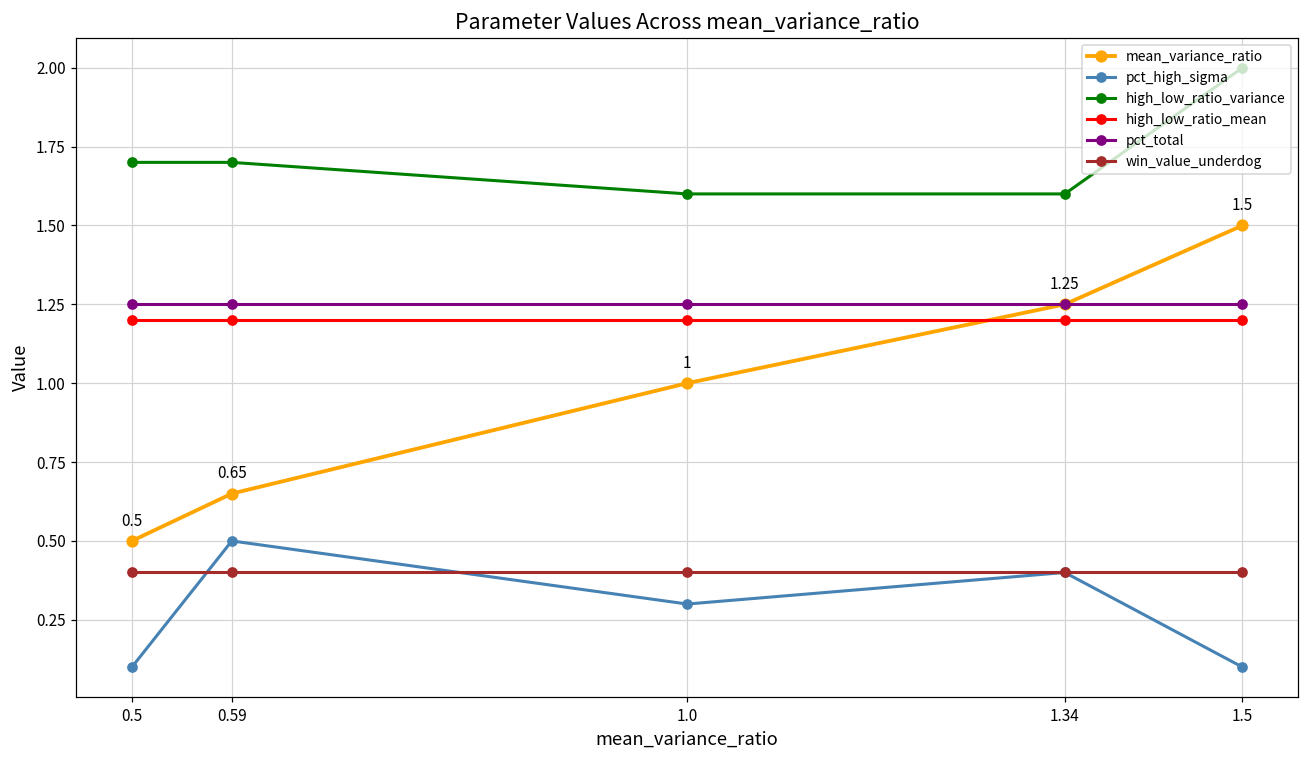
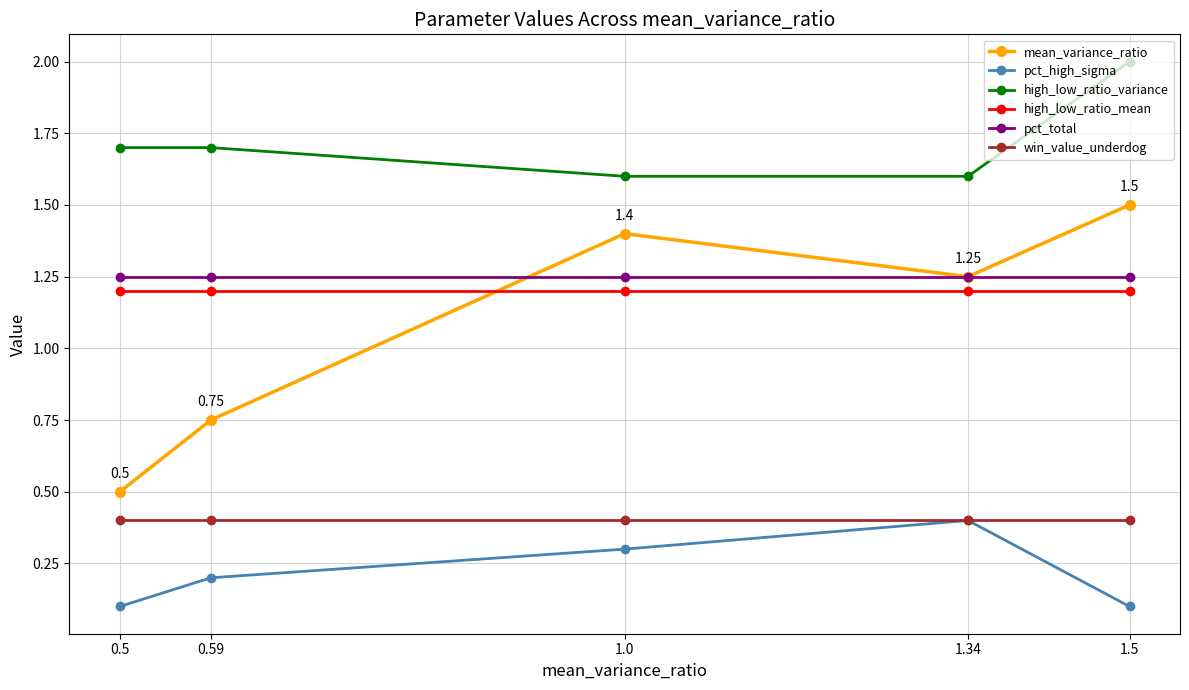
mean_variance_ratio, 0.59: 0.65 -> 0.75
pct_high_sigma, 0.59: 0.5 -> 0.2
mean_variance_ratio, 1.0: 1 -> 1.4
